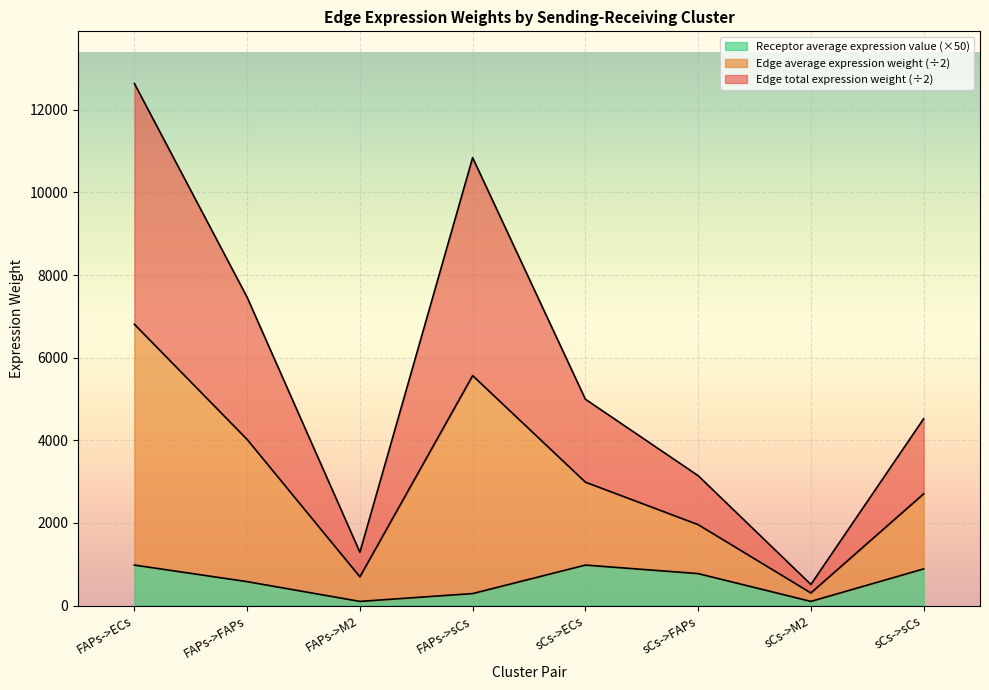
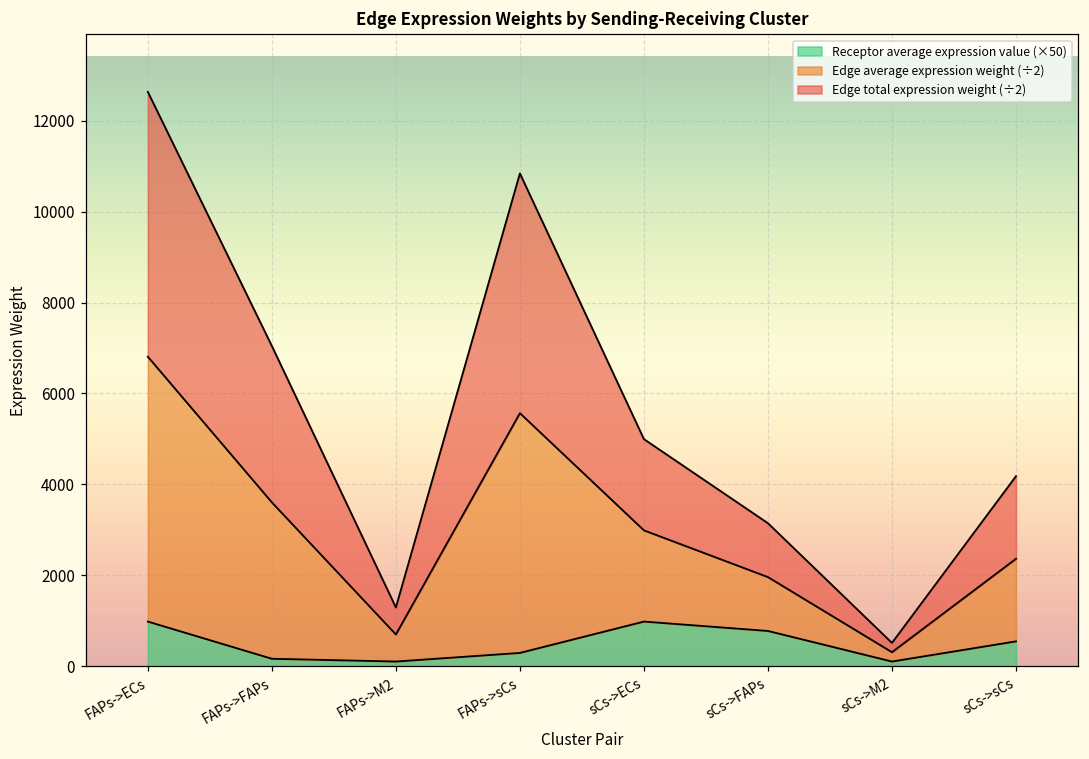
Receptor average expression value (×50), FAPs->FAPs: 600 -> 200
Receptor average expression value (×50), sCs->sCs: 900 -> 500
